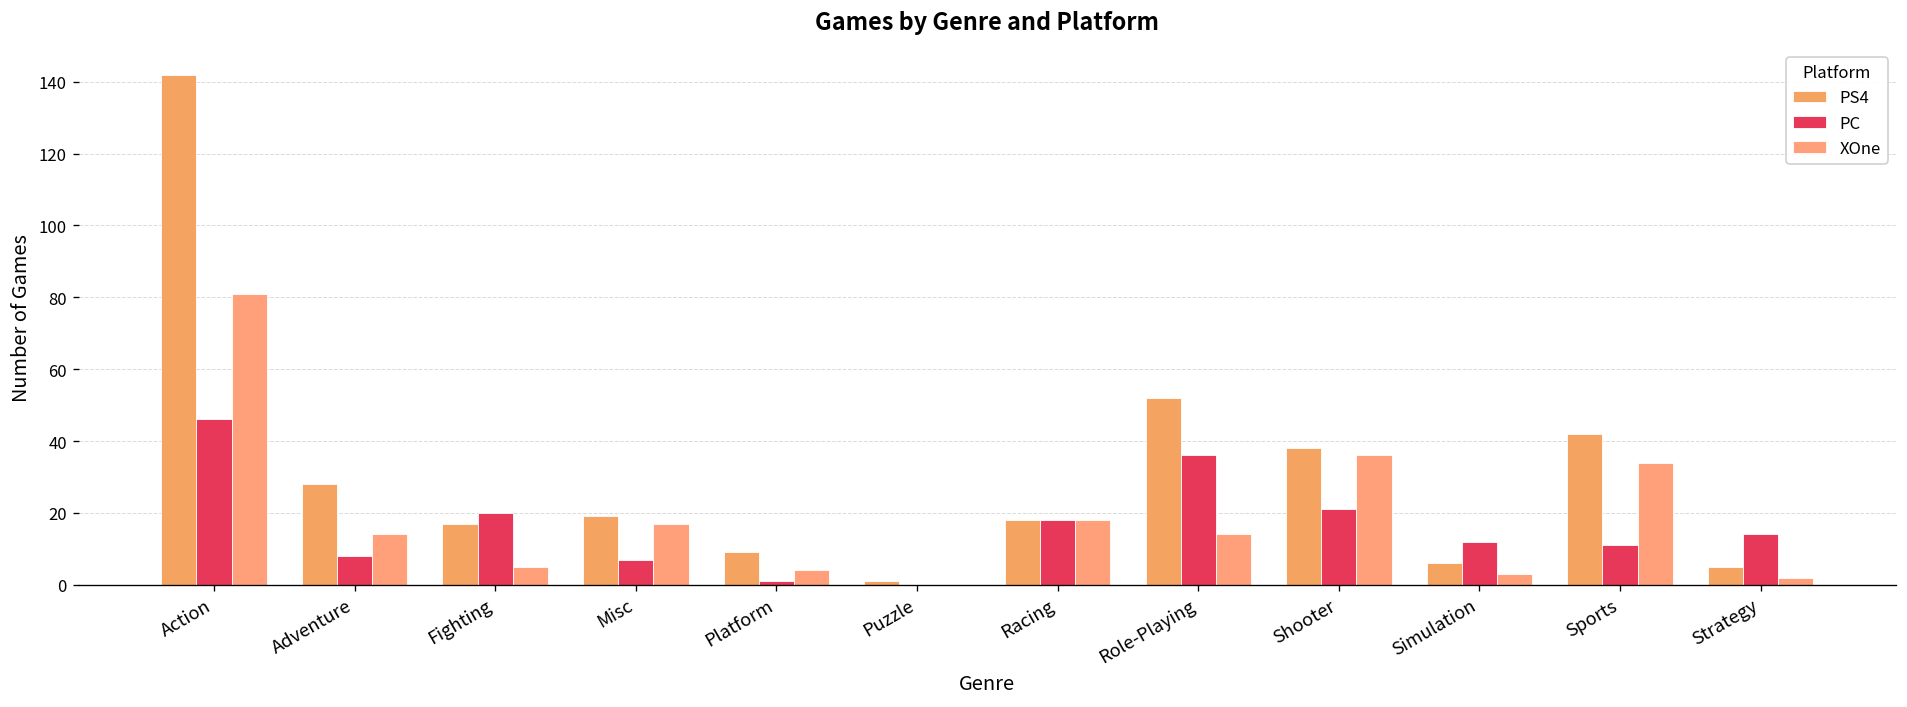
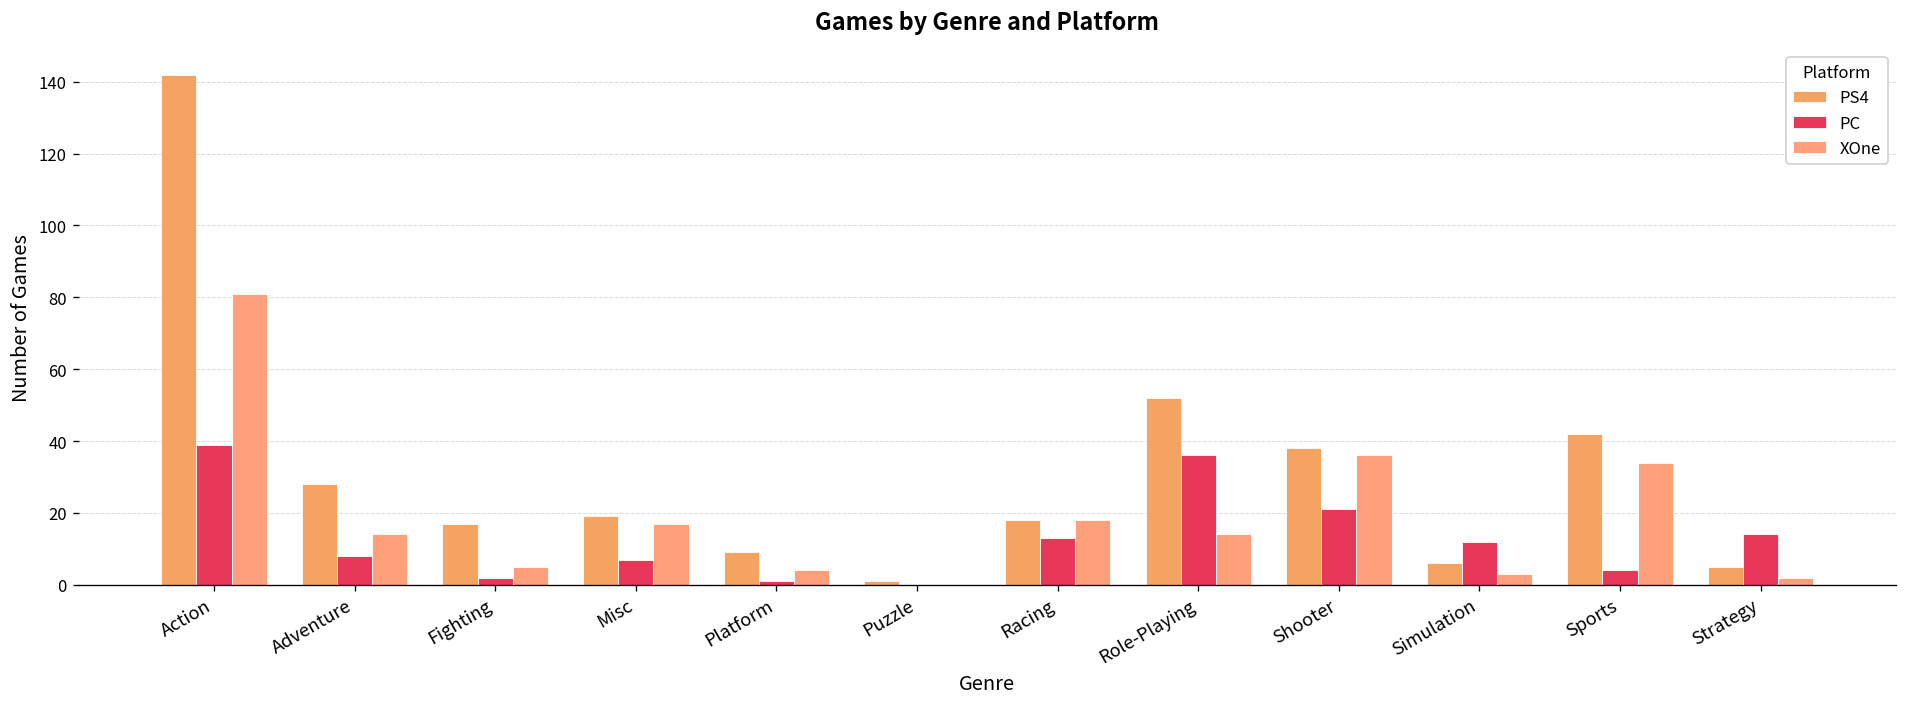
PC, Action: 46 -> 39
PC, Fighting: 20 -> 2
PC, Racing: 18 -> 13
PC, Sports: 11 -> 4
